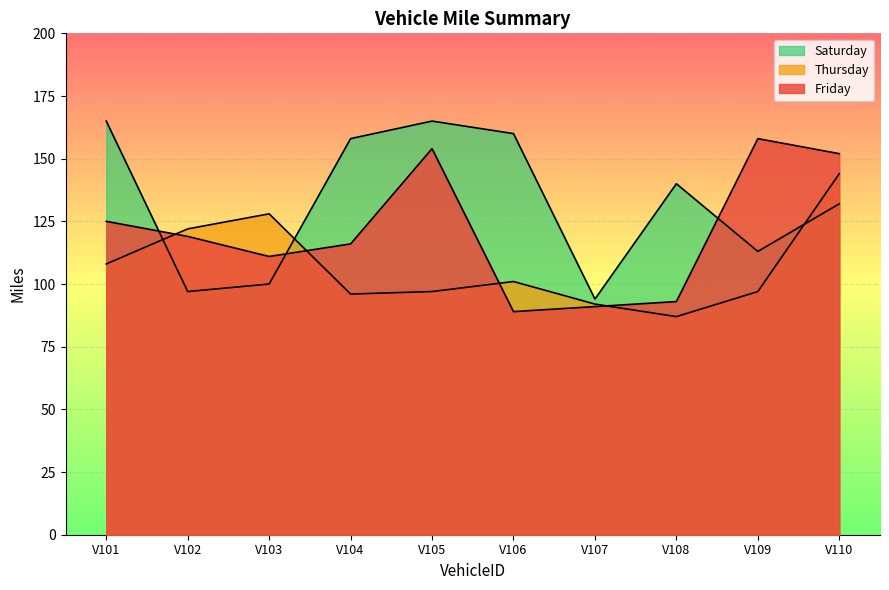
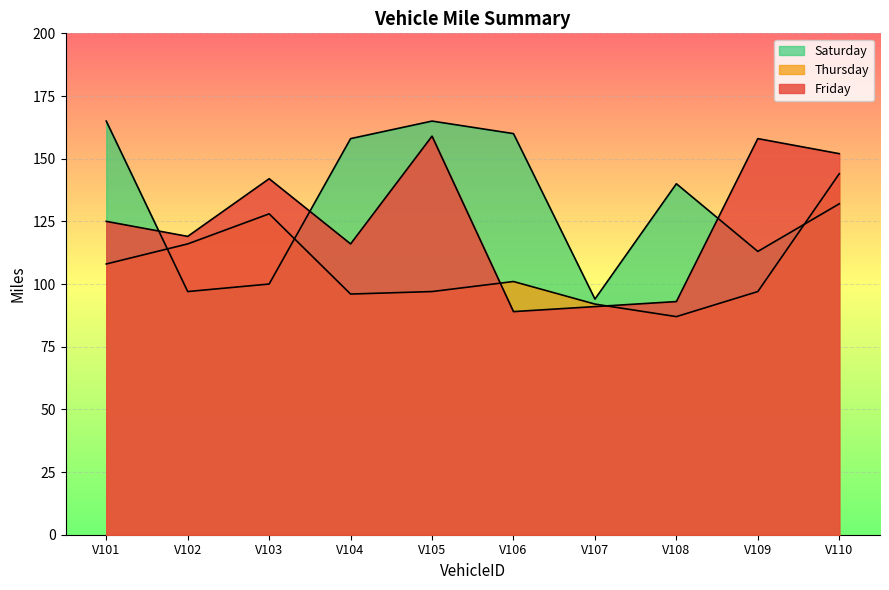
Thursday, V102: 122 -> 116
Friday, V103: 111 -> 142
Friday, V105: 154 -> 159
